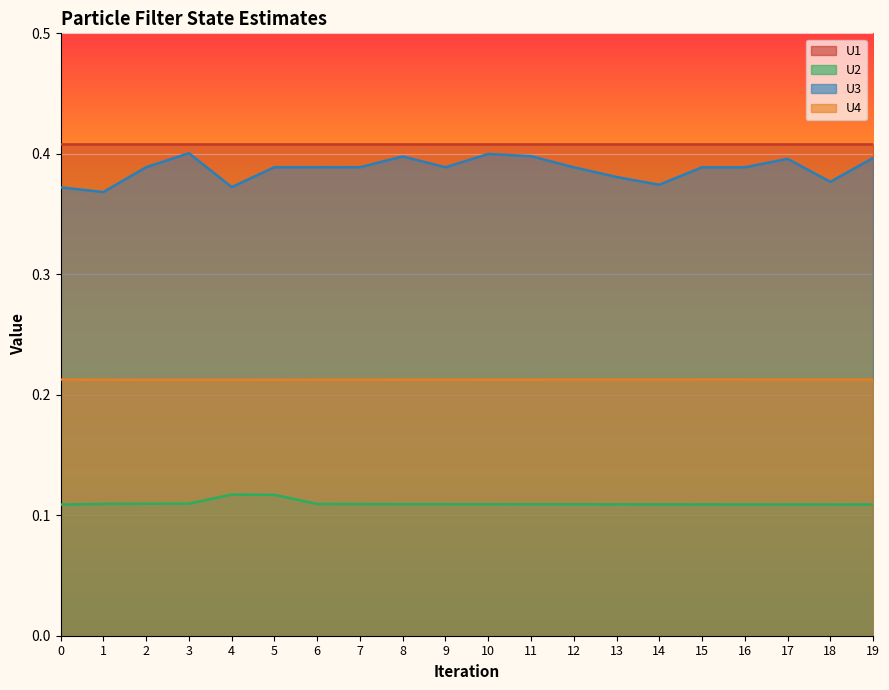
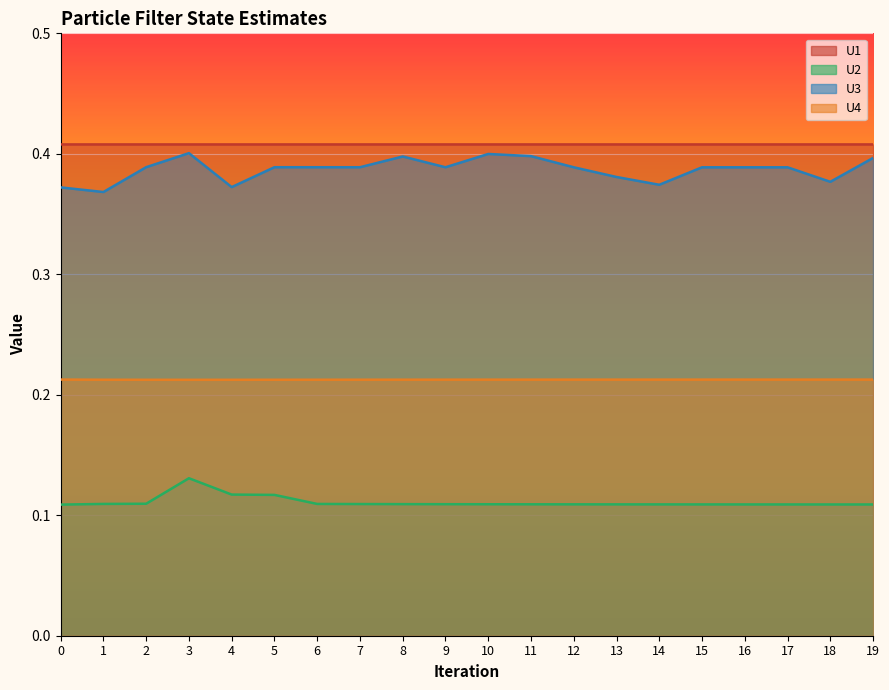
U2, 3: 0.110 -> 0.131
U3, 17: 0.396 -> 0.389
